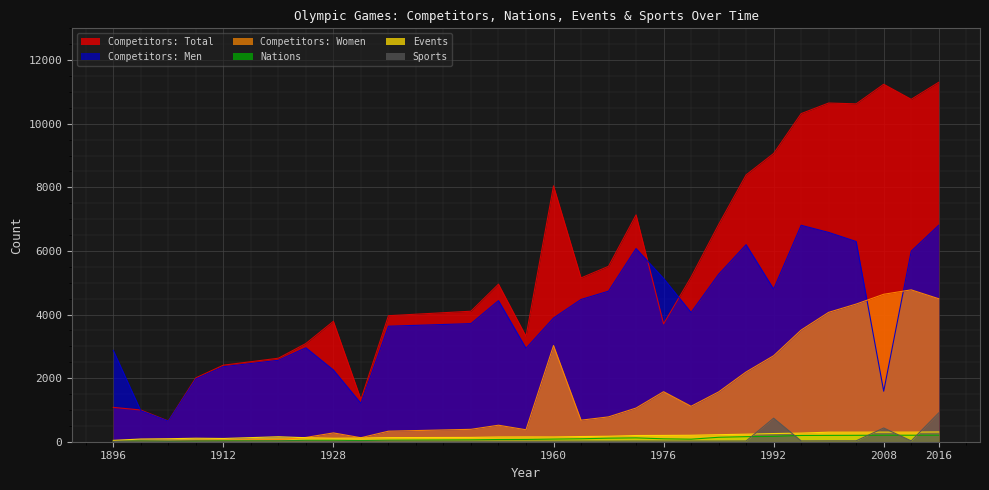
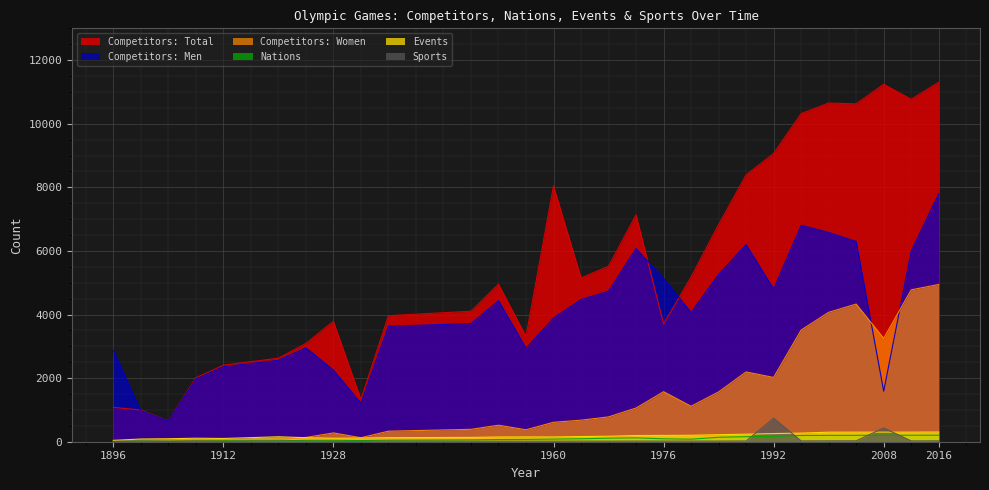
Competitors: Women, 1960: 3000 -> 600
Competitors: Women, 1992: 2700 -> 2000
Competitors: Women, 2008: 4600 -> 3300
Competitors: Men, 2016: 6800 -> 7800
Competitors: Women, 2016: 4500 -> 4900
Sports, 2016: 900 -> 0
